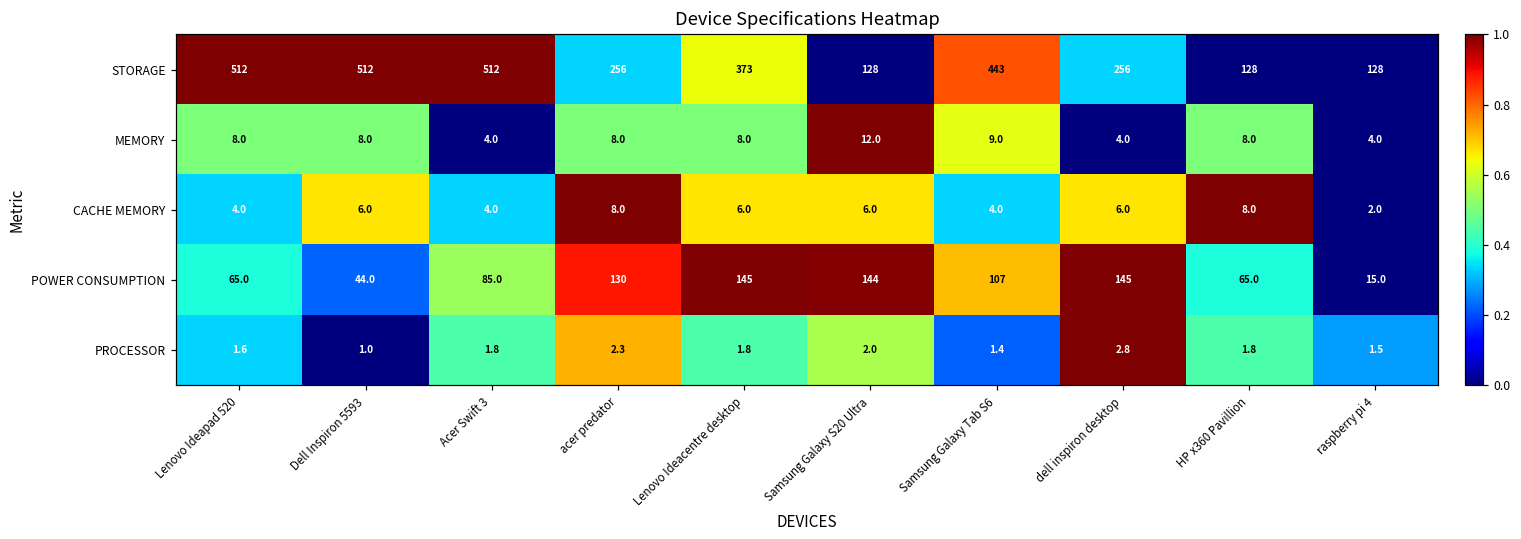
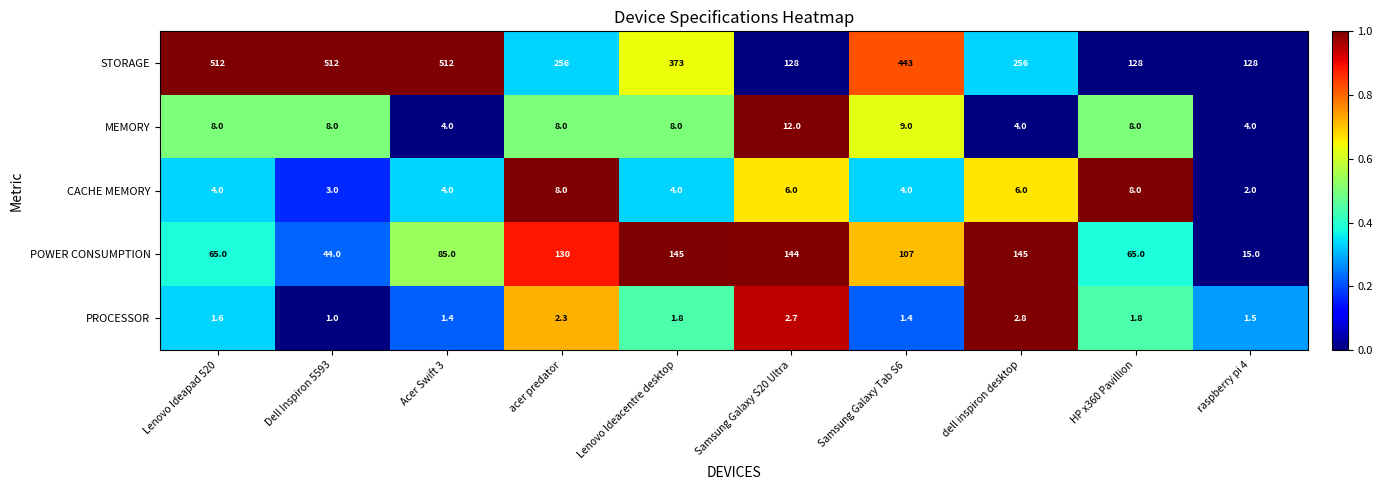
CACHE MEMORY, Dell Inspiron 5593: 6.0 -> 3.0
CACHE MEMORY, Lenovo Ideacentre desktop: 6.0 -> 4.0
PROCESSOR, Acer Swift 3: 1.8 -> 1.4
PROCESSOR, Samsung Galaxy S20 Ultra: 2.0 -> 2.7
